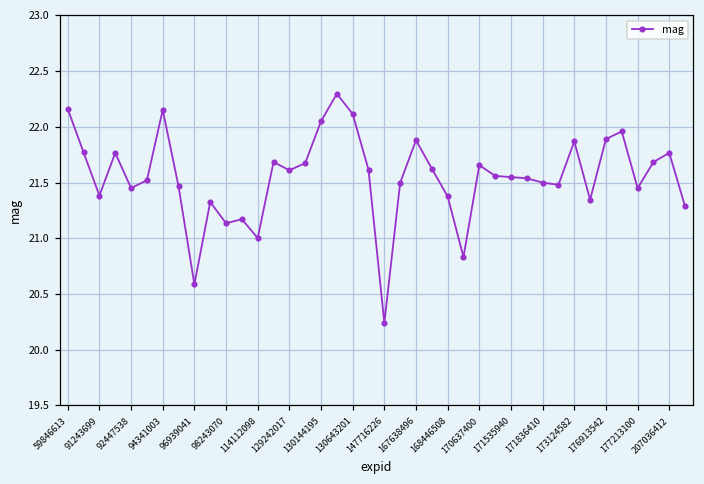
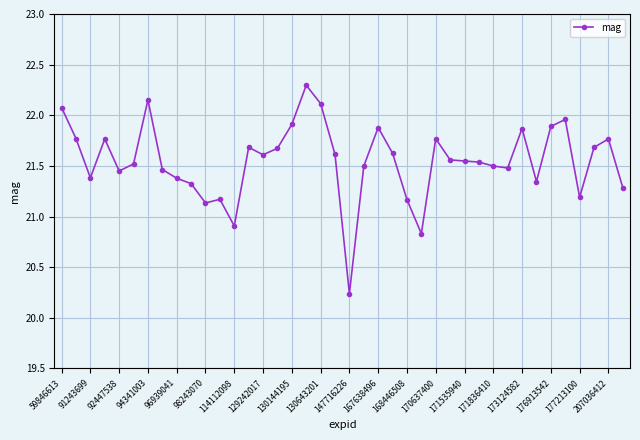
59846613: 22.16 -> 22.08
96939041: 20.59 -> 21.38
114112098: 21.00 -> 20.91
130144195: 22.05 -> 21.91
168446508: 21.37 -> 21.17
170637400: 21.66 -> 21.77
177213100: 21.45 -> 21.19
